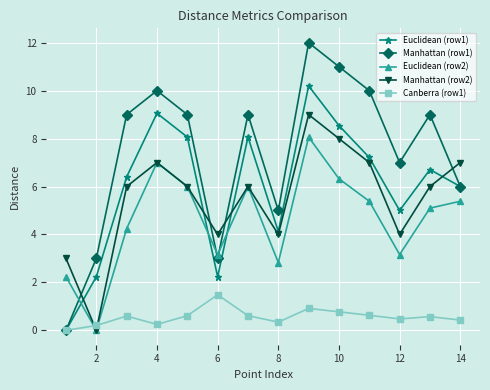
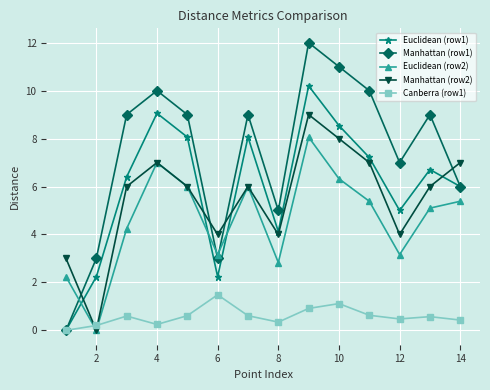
Canberra (row1), 10: 0.8 -> 1.1
